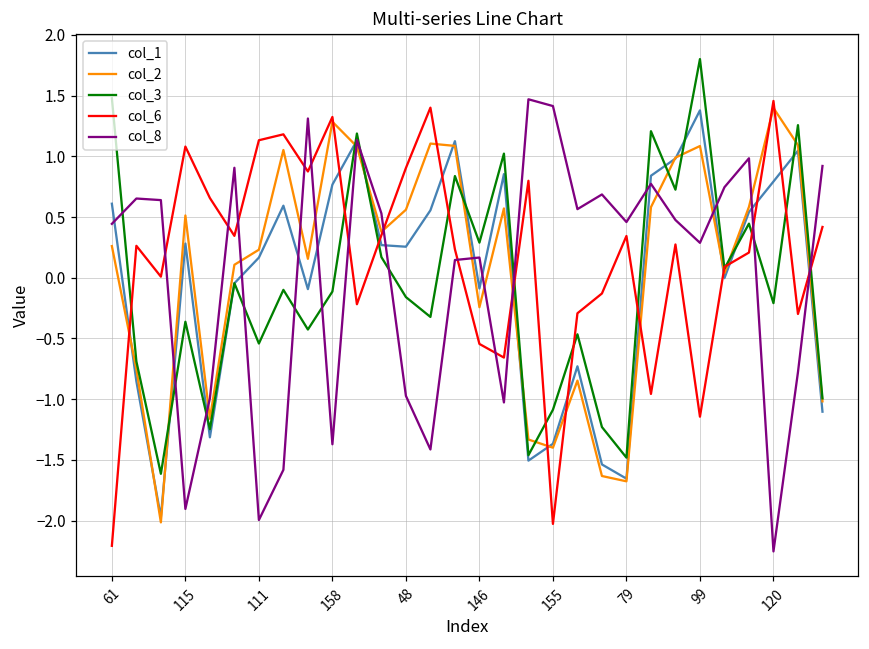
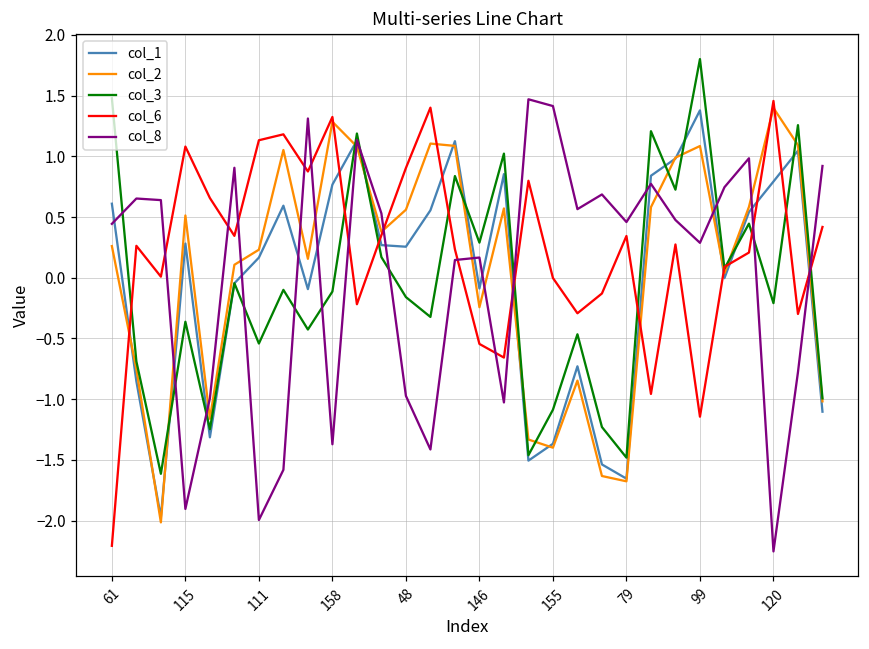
col_6, 155: -2.03 -> 0.00
